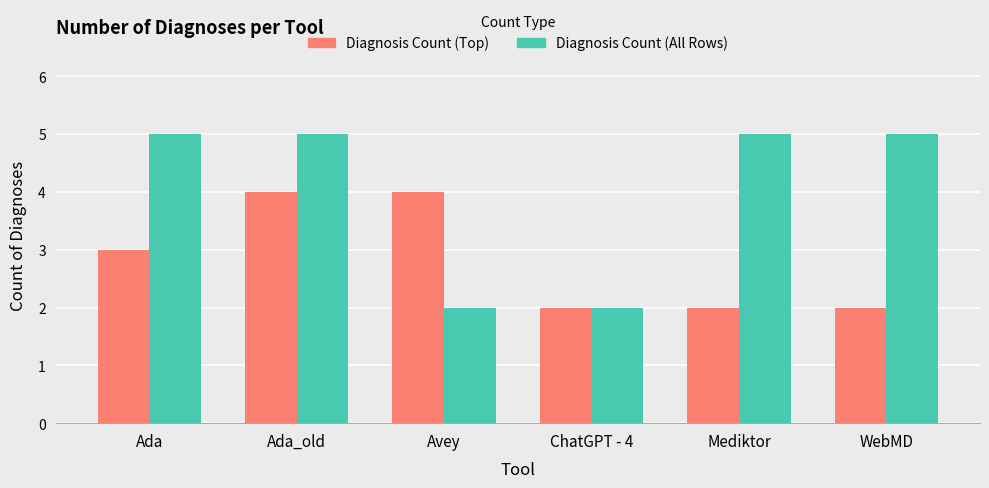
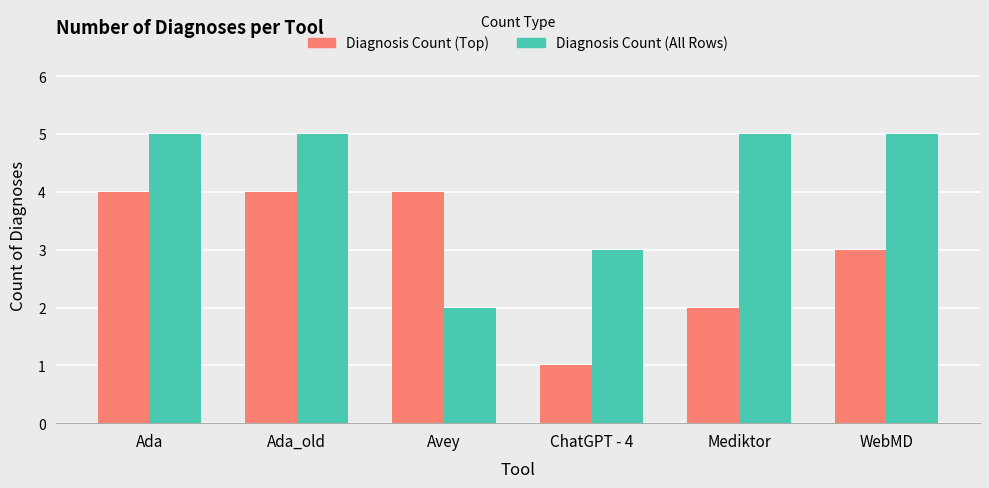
Diagnosis Count (Top), Ada: 3 -> 4
Diagnosis Count (Top), ChatGPT - 4: 2 -> 1
Diagnosis Count (All Rows), ChatGPT - 4: 2 -> 3
Diagnosis Count (Top), WebMD: 2 -> 3
